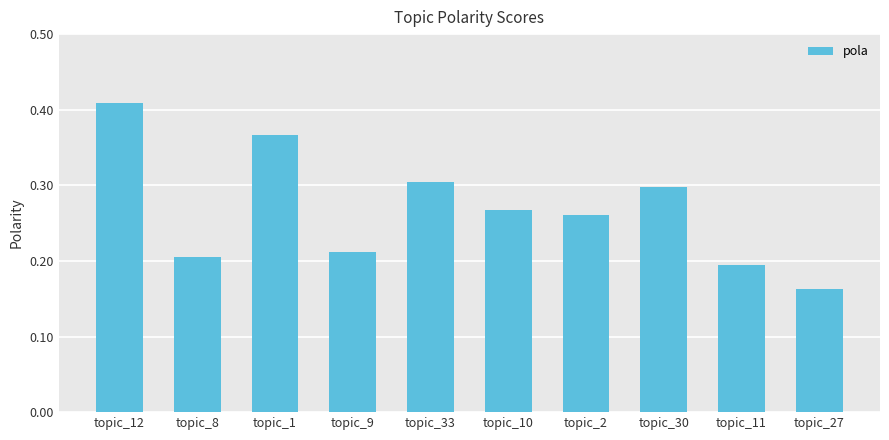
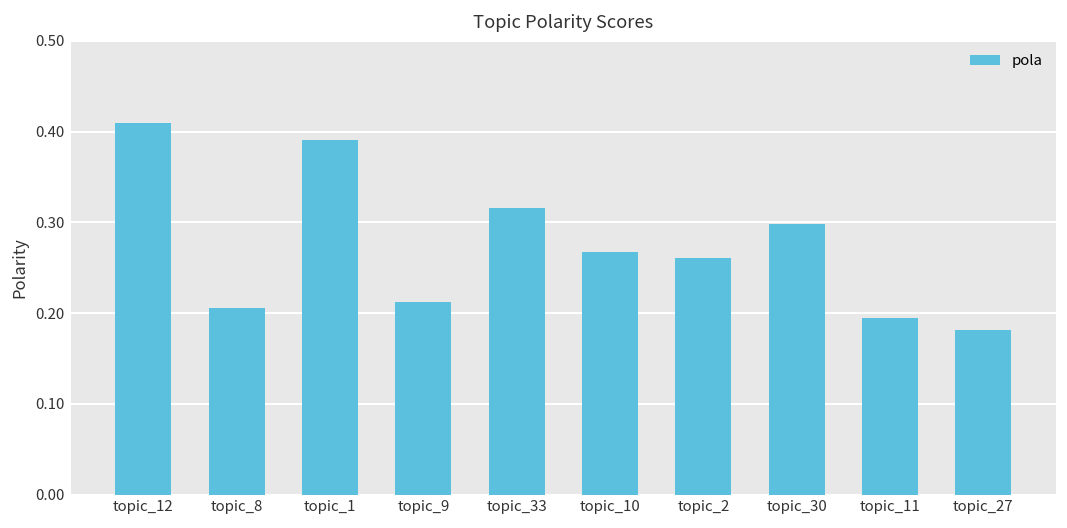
topic_1: 0.37 -> 0.39
topic_33: 0.30 -> 0.32
topic_27: 0.16 -> 0.18
